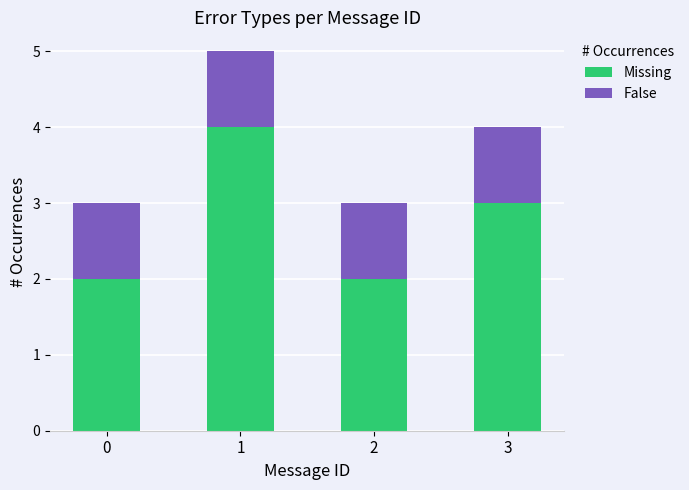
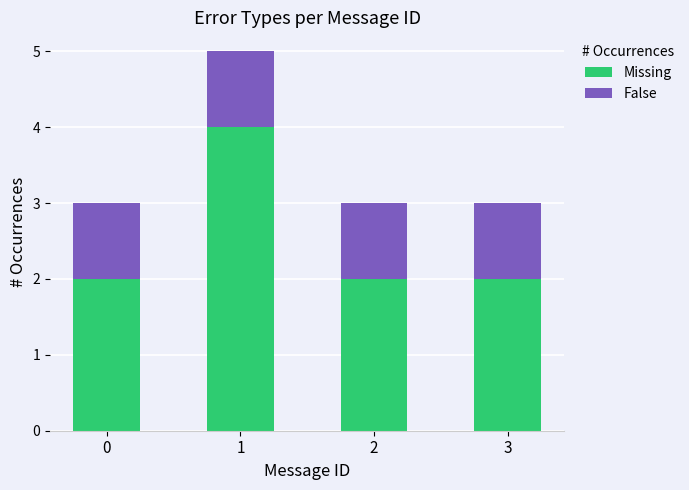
Missing, 3: 3 -> 2
